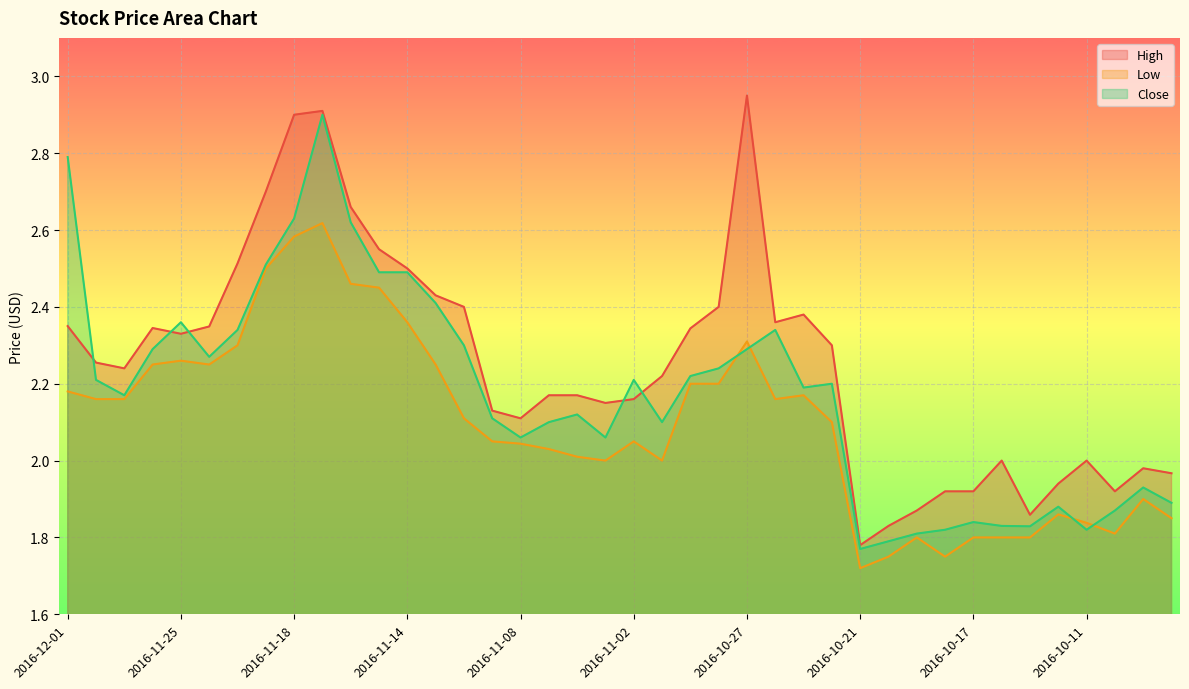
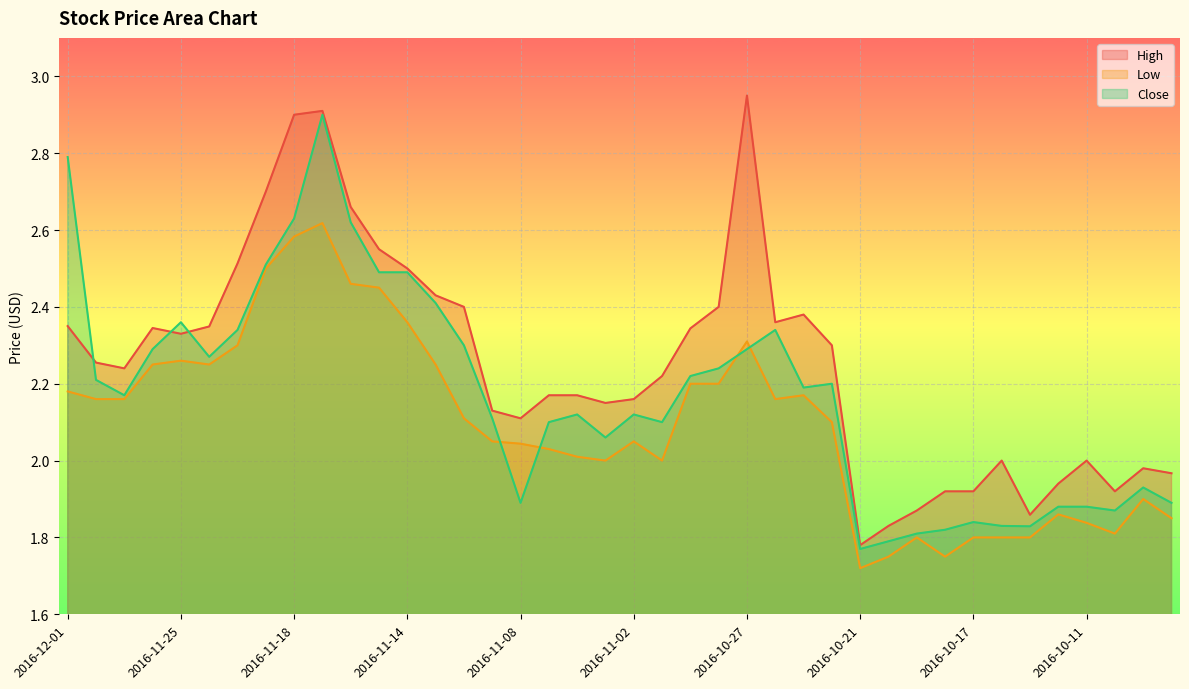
Close, 2016-11-08: 2.06 -> 1.89
Close, 2016-11-02: 2.21 -> 2.12
Close, 2016-10-11: 1.82 -> 1.88
